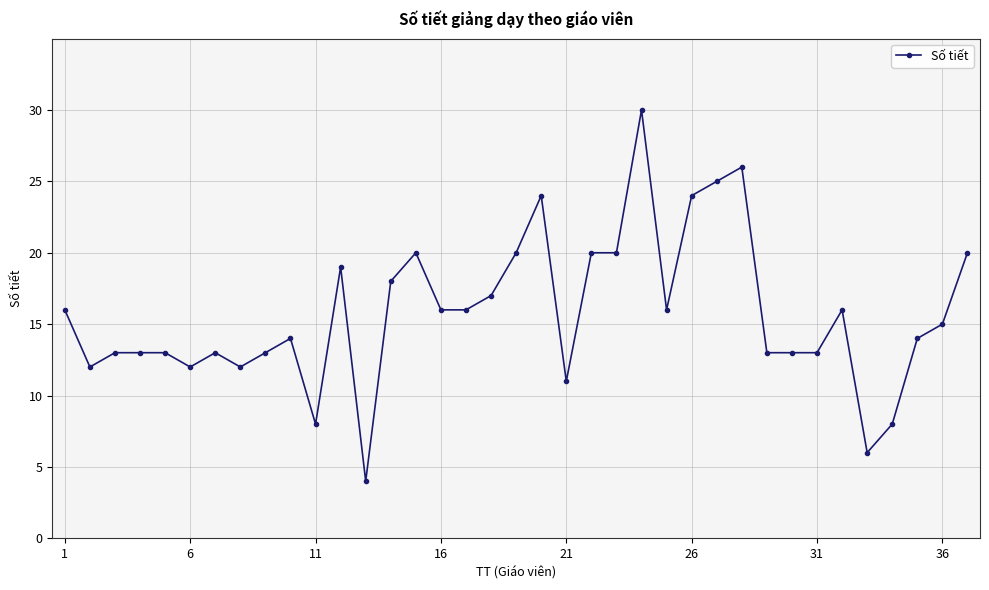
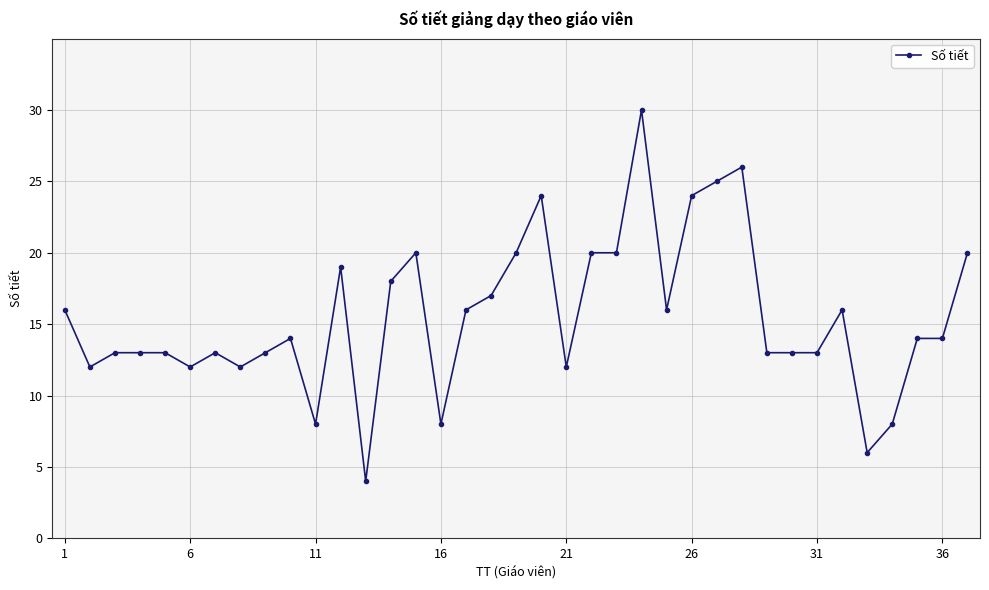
16: 16 -> 8
21: 11 -> 12
36: 15 -> 14
